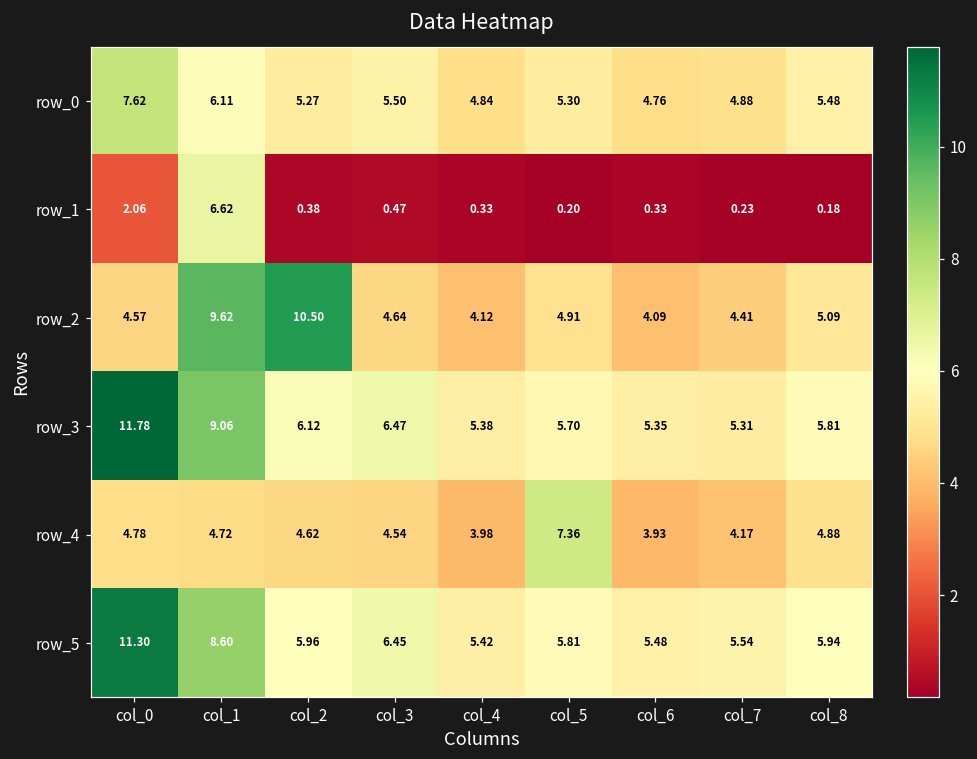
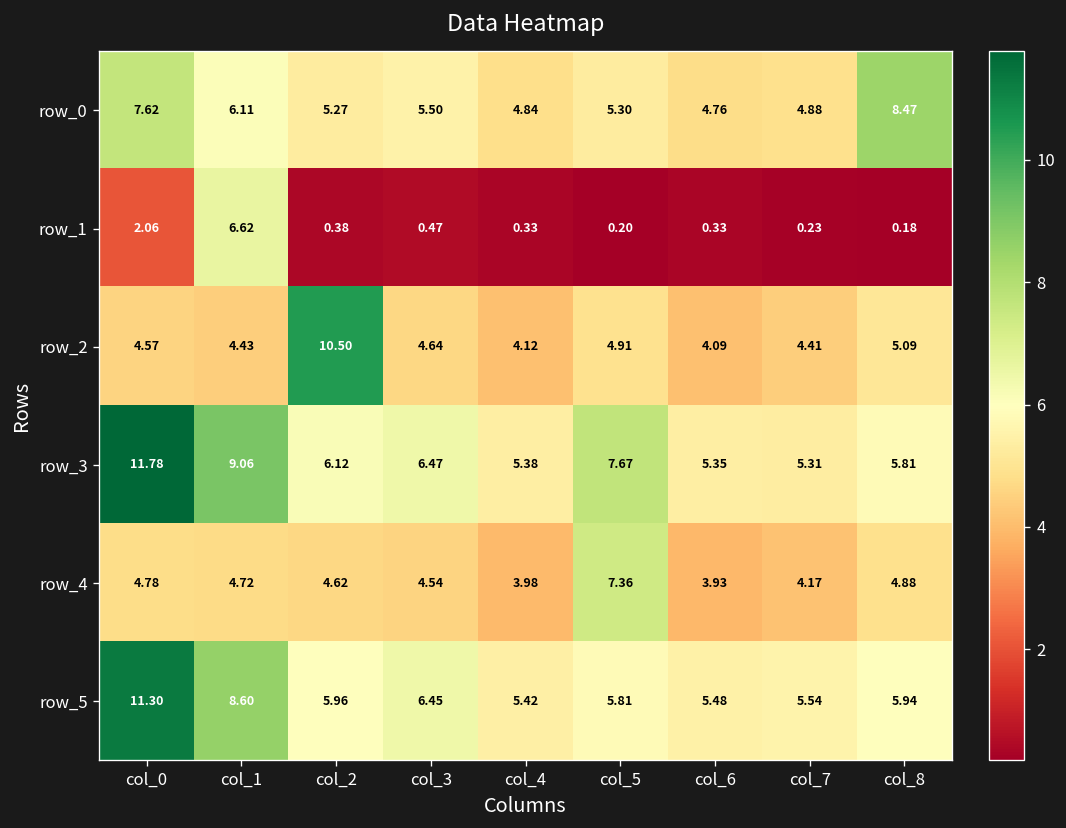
row_0, col_8: 5.48 -> 8.47
row_2, col_1: 9.62 -> 4.43
row_3, col_5: 5.70 -> 7.67
